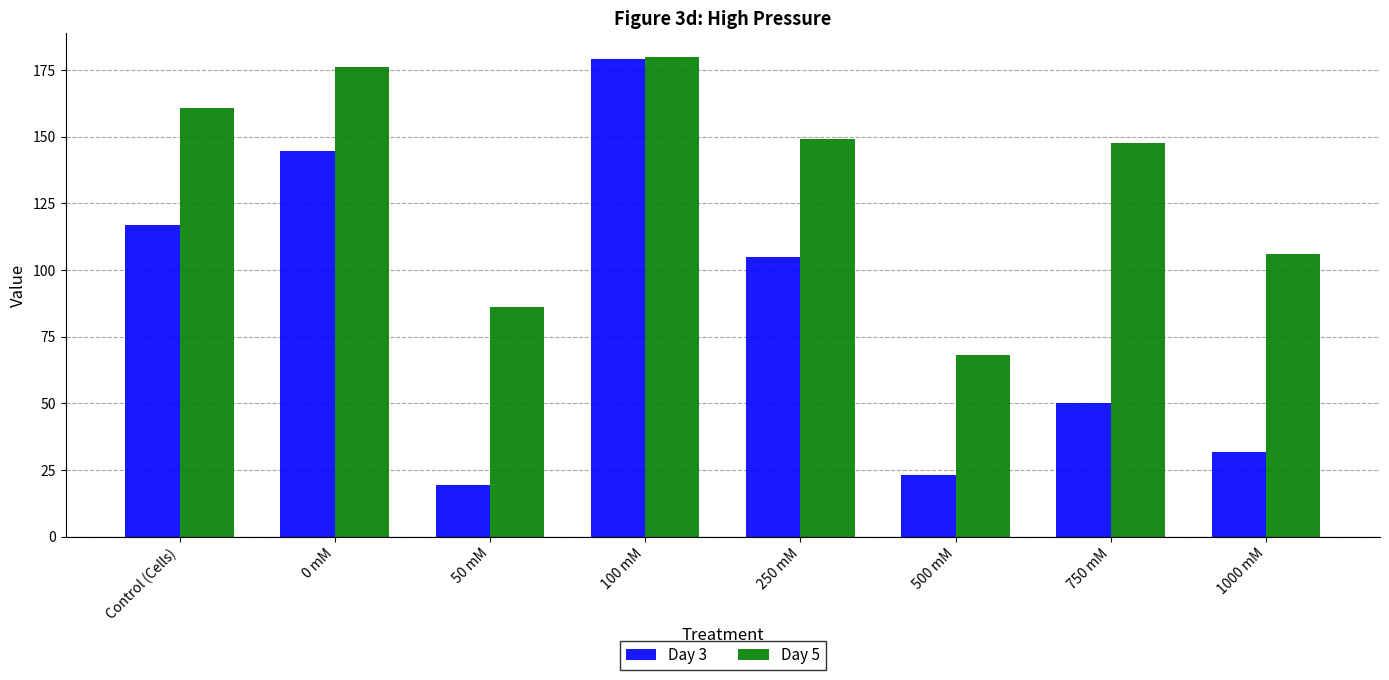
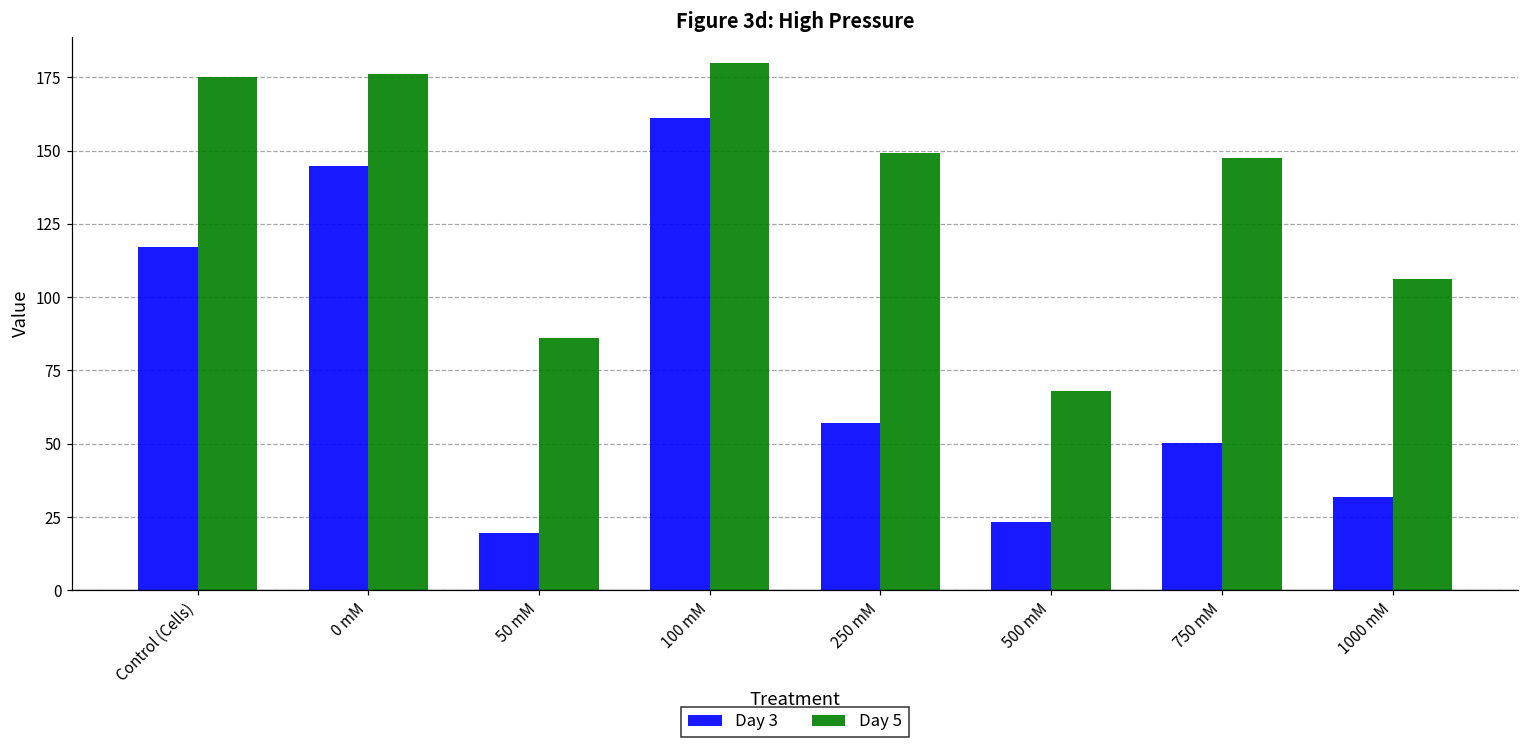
Day 5, Control (Cells): 161 -> 175
Day 3, 100 mM: 179 -> 161
Day 3, 250 mM: 105 -> 57
